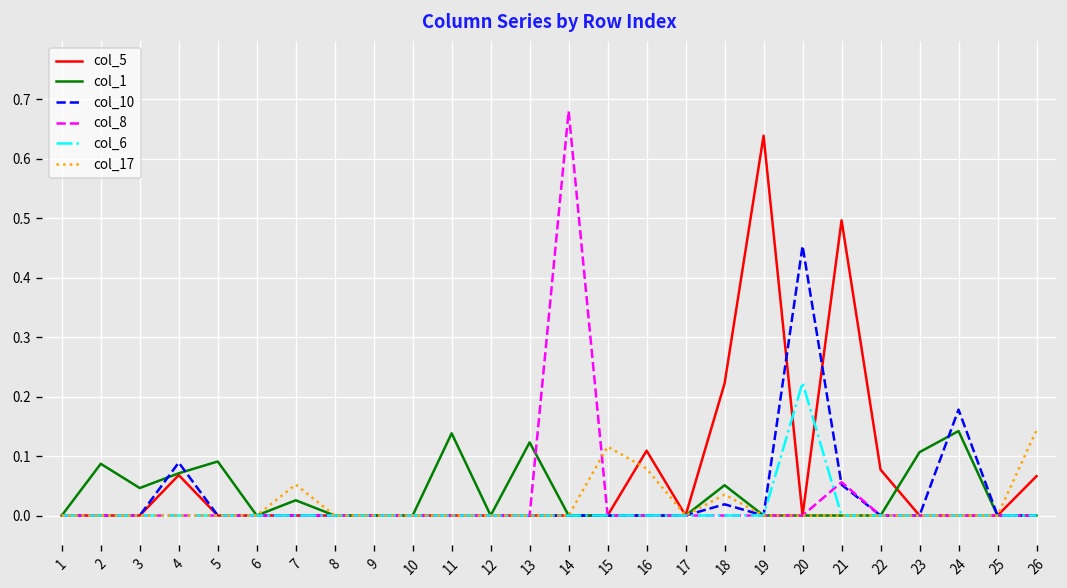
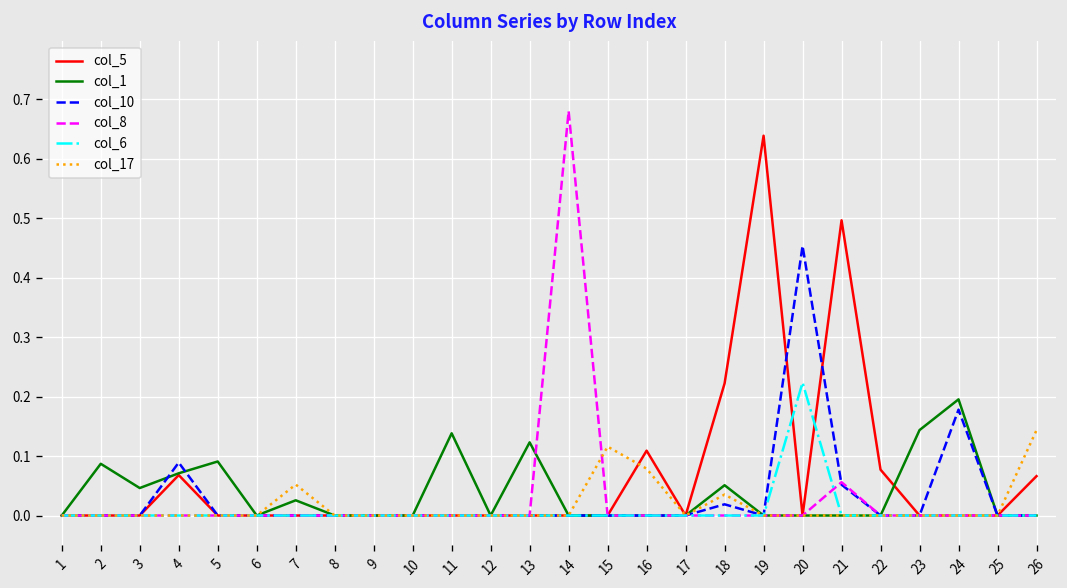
col_1, 23: 0.11 -> 0.14
col_1, 24: 0.14 -> 0.20
